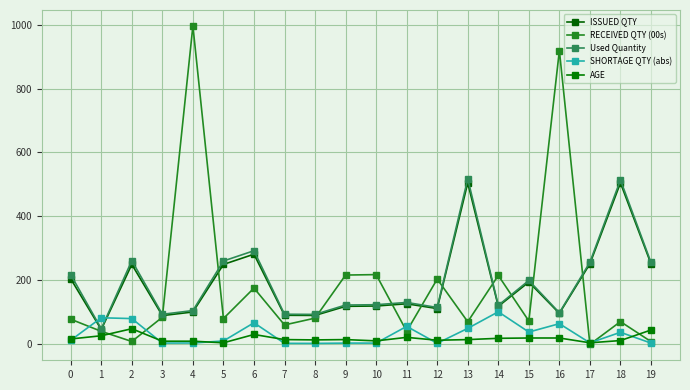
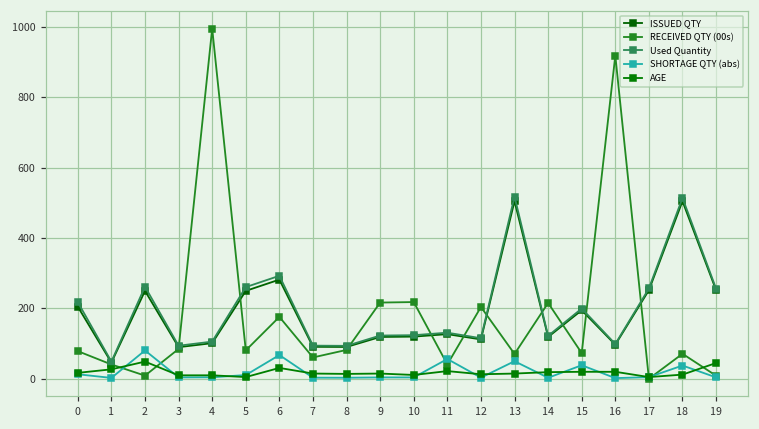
SHORTAGE QTY (abs), 1: 80 -> 0
SHORTAGE QTY (abs), 14: 100 -> 0
SHORTAGE QTY (abs), 16: 60 -> 0
